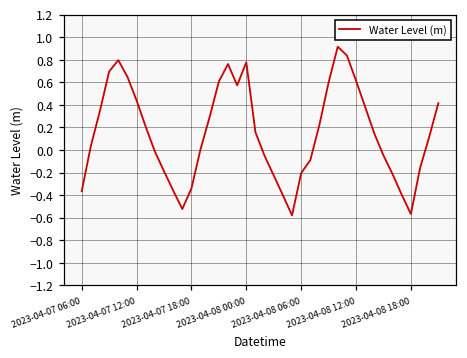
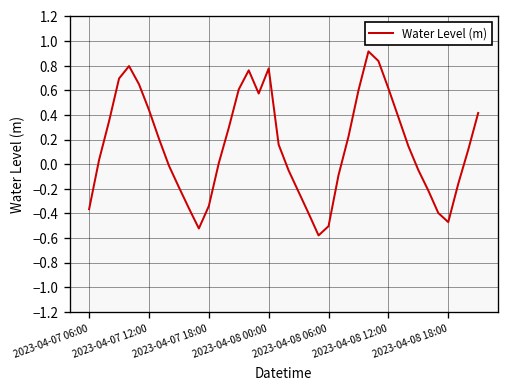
2023-04-08 06:00: -0.20 -> -0.50
2023-04-08 18:00: -0.57 -> -0.47
